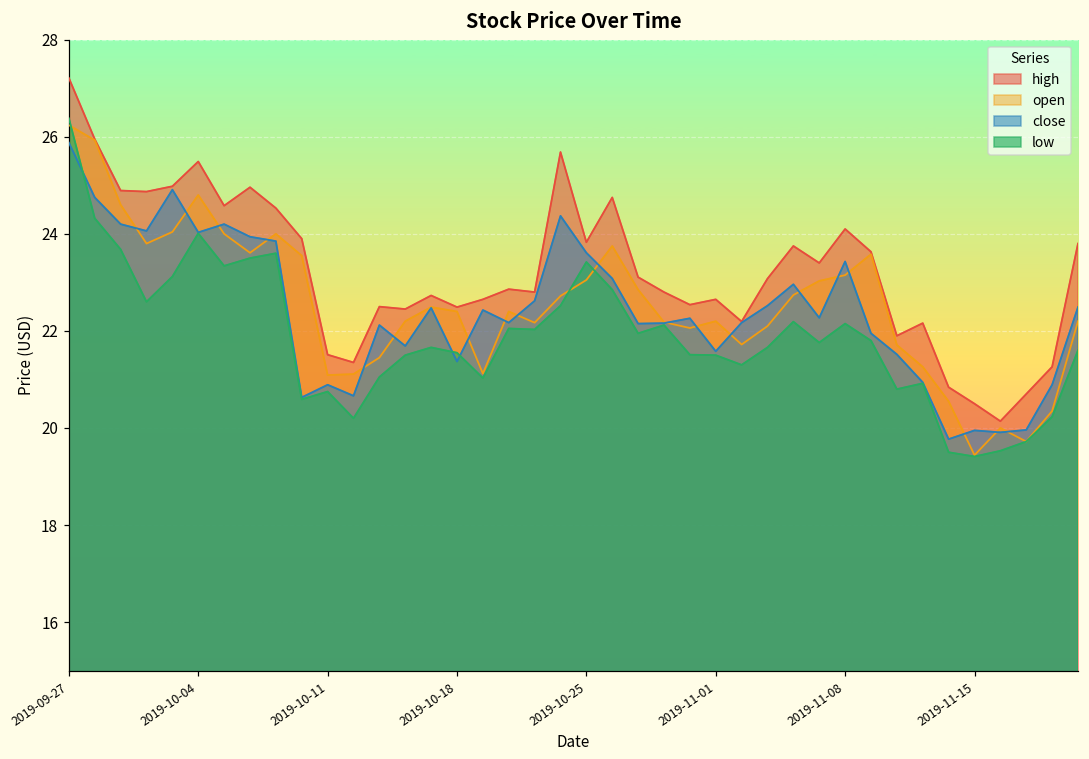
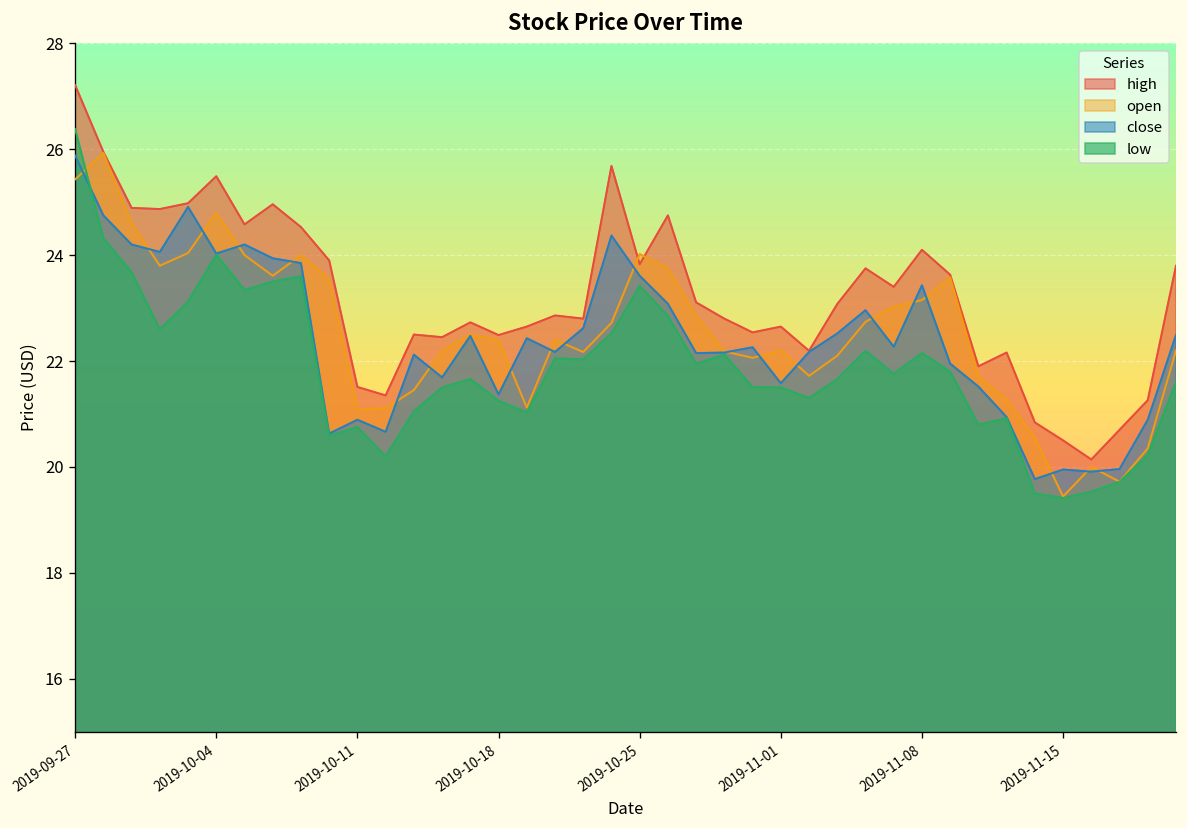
open, 2019-09-27: 26.2 -> 25.4
low, 2019-10-18: 21.6 -> 21.3
open, 2019-10-25: 23.1 -> 24.0
